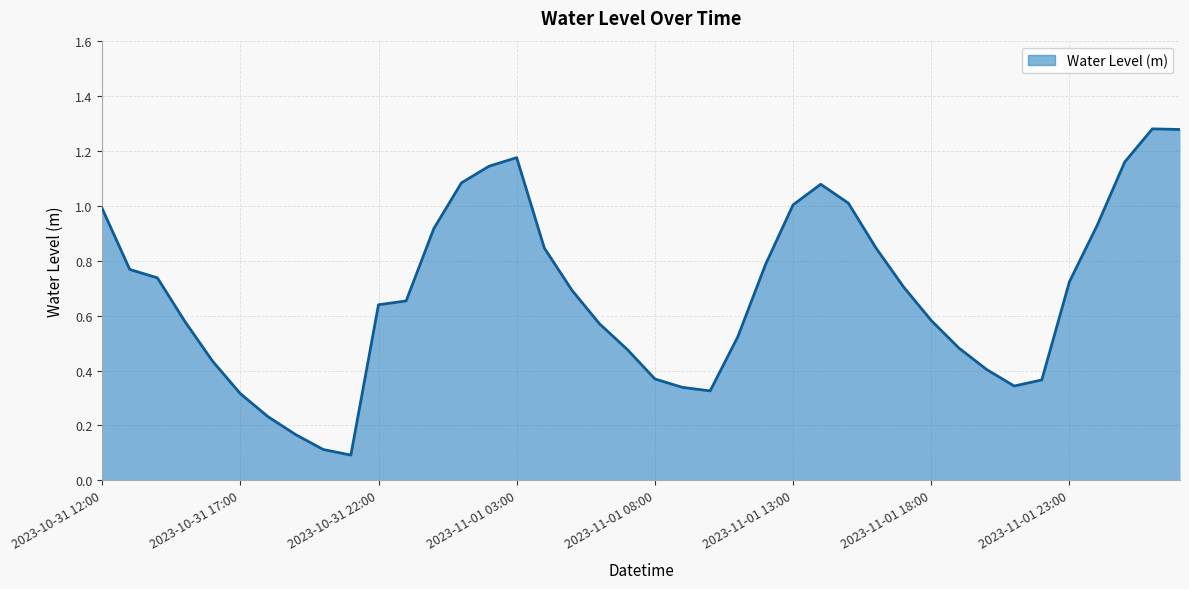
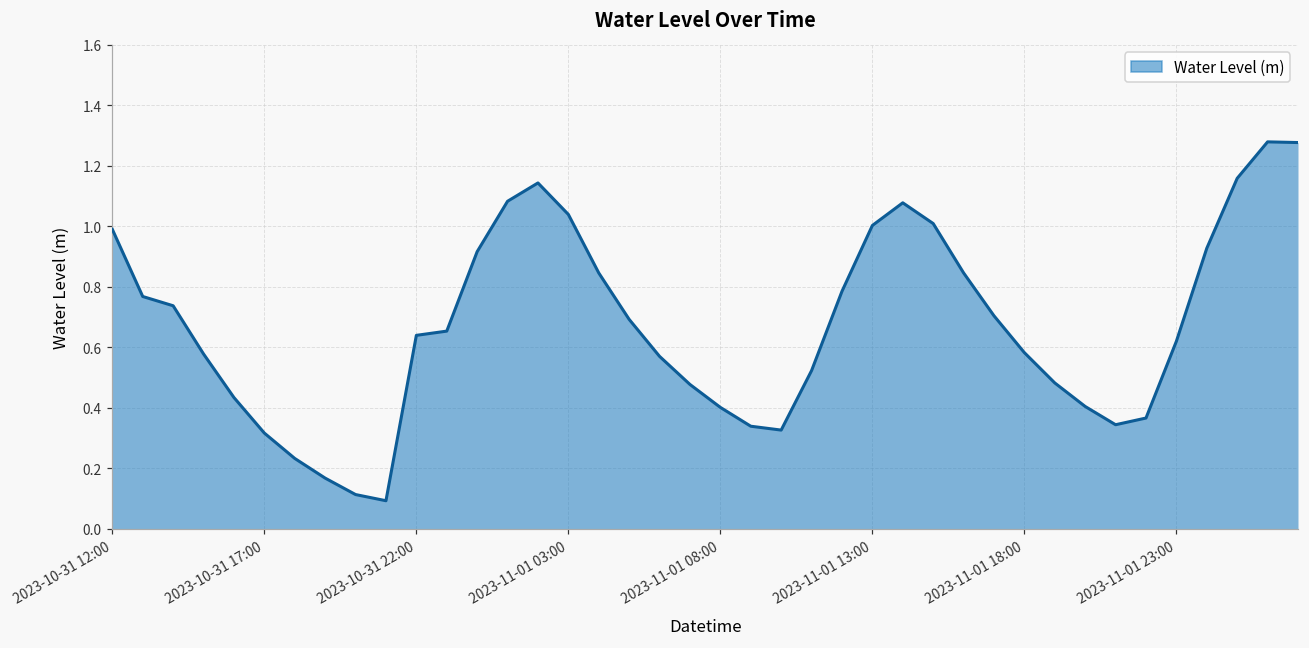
2023-11-01 03:00: 1.17 -> 1.04
2023-11-01 08:00: 0.37 -> 0.40
2023-11-01 23:00: 0.72 -> 0.62
